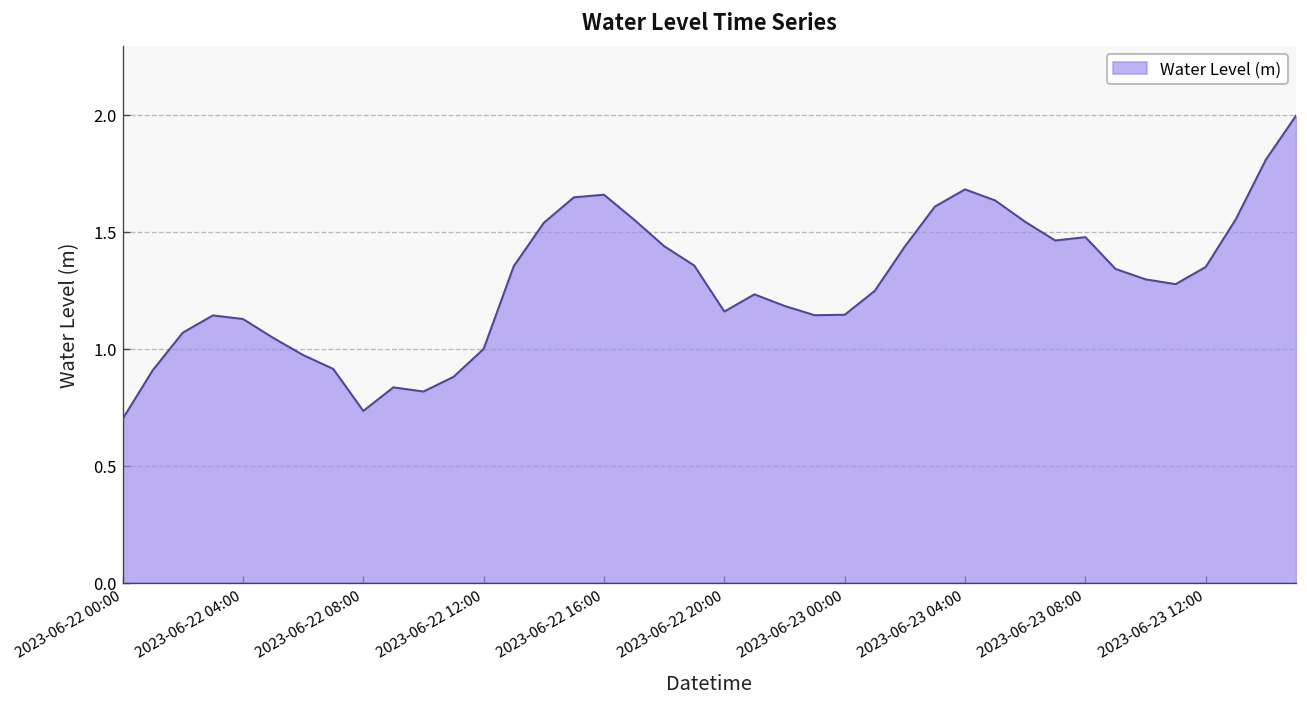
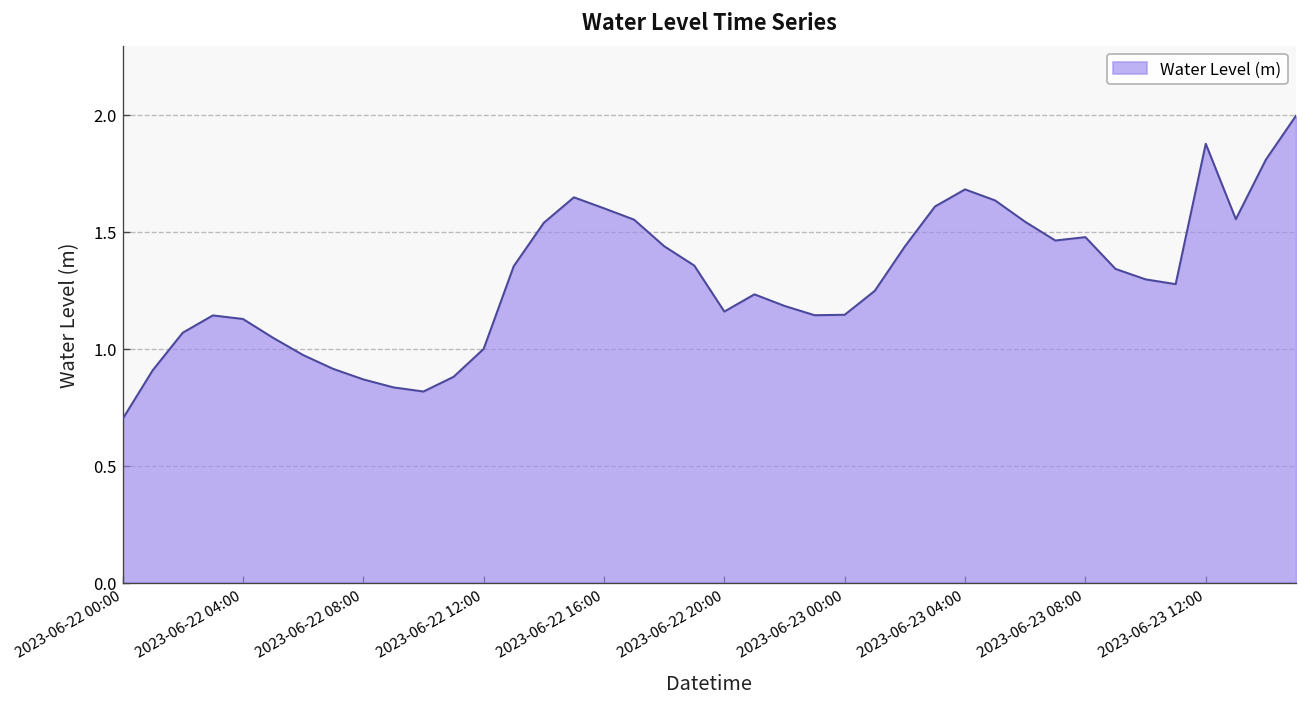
2023-06-22 08:00: 0.73 -> 0.87
2023-06-22 16:00: 1.66 -> 1.60
2023-06-23 12:00: 1.35 -> 1.88
